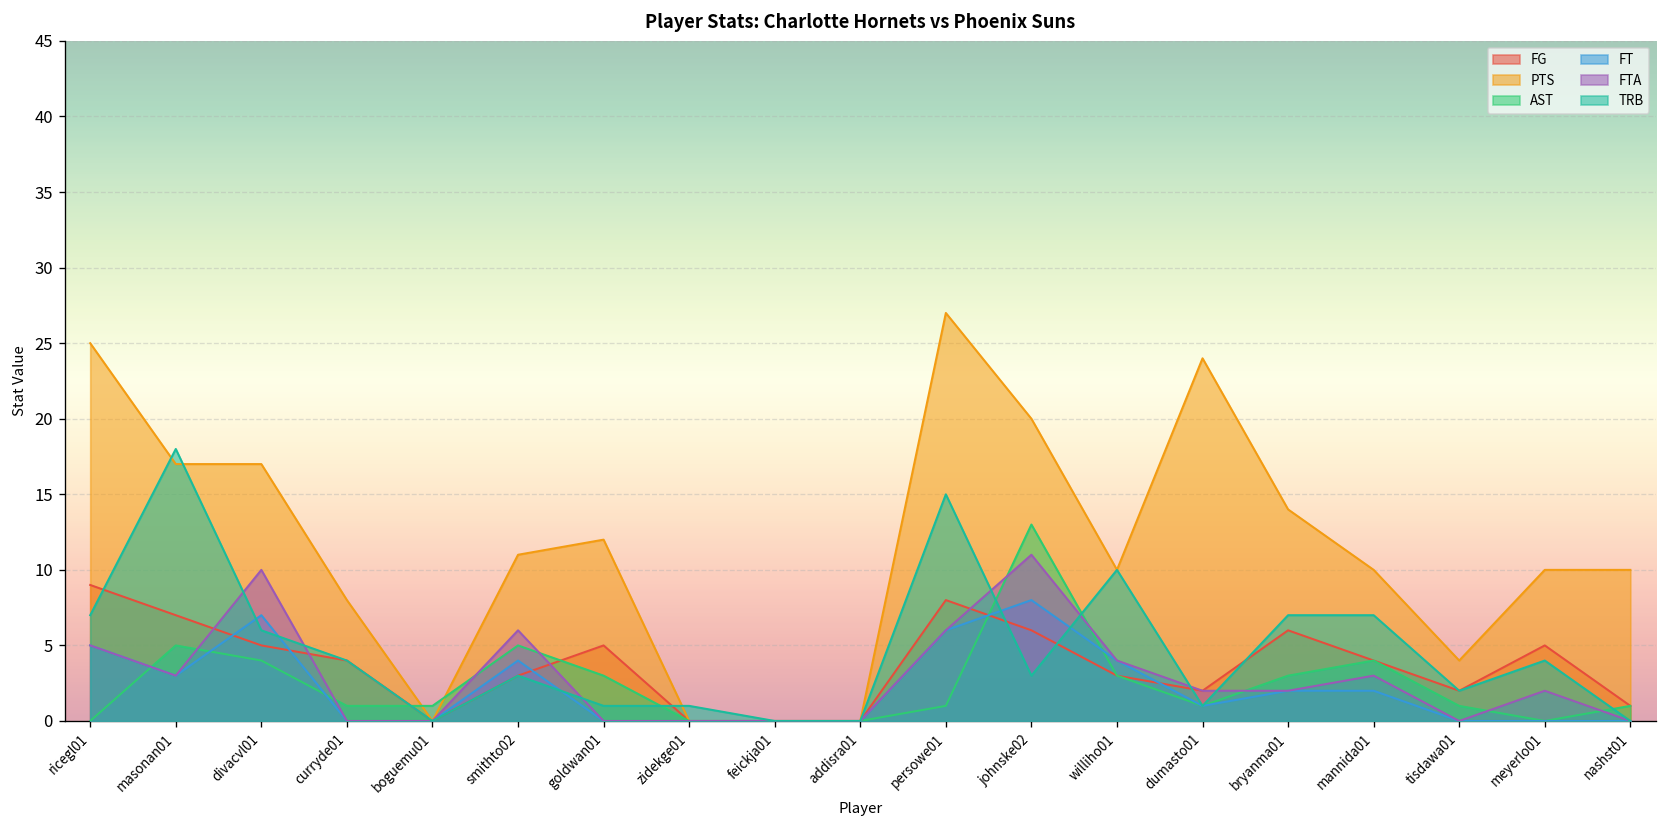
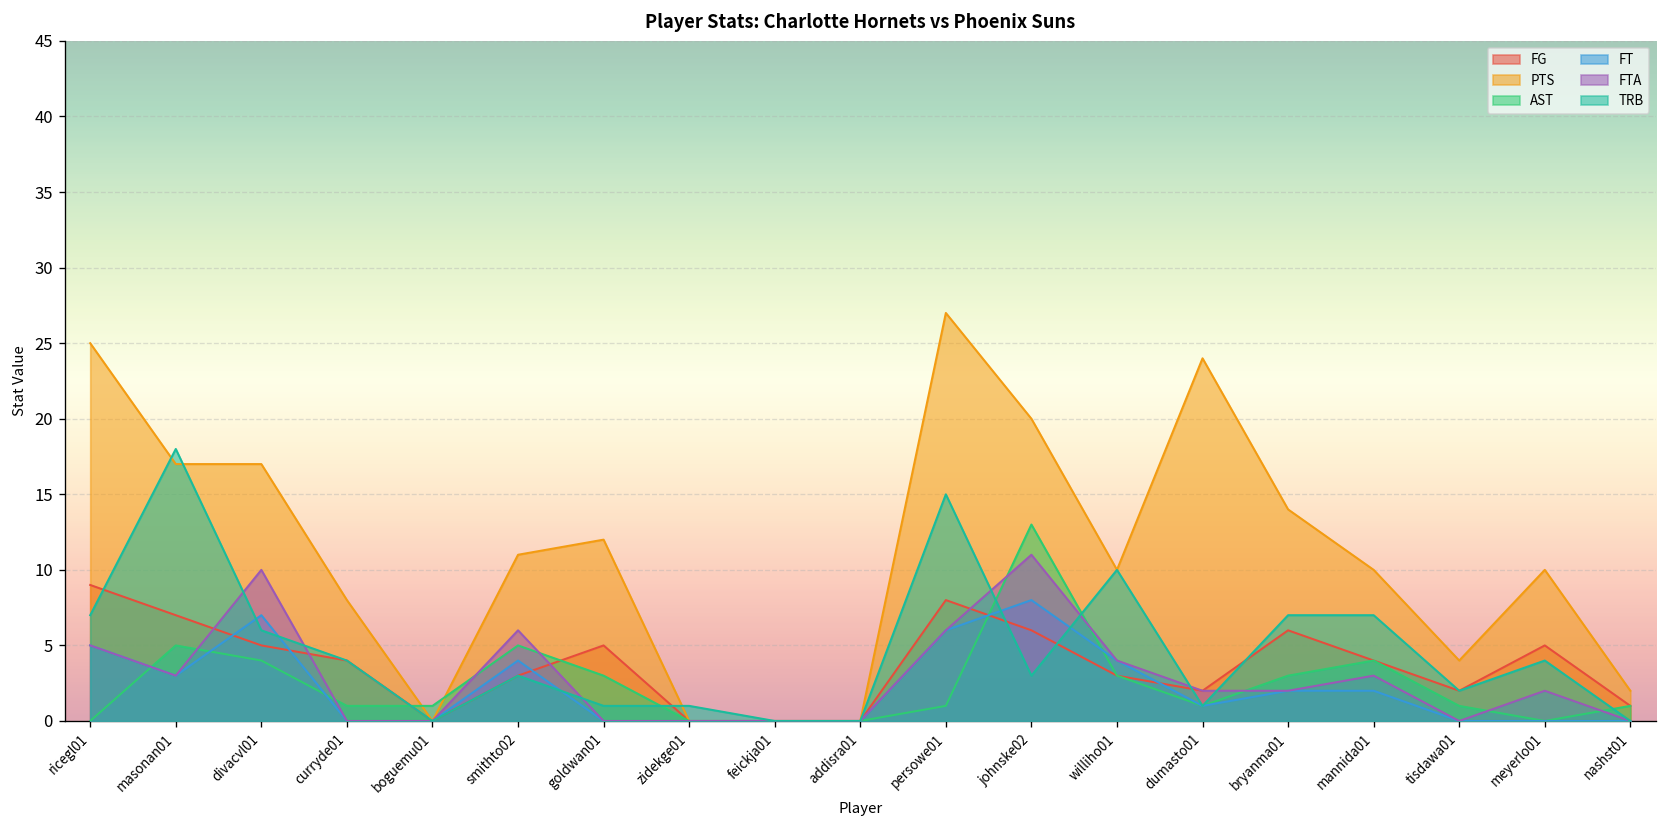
PTS, nashst01: 10 -> 2
